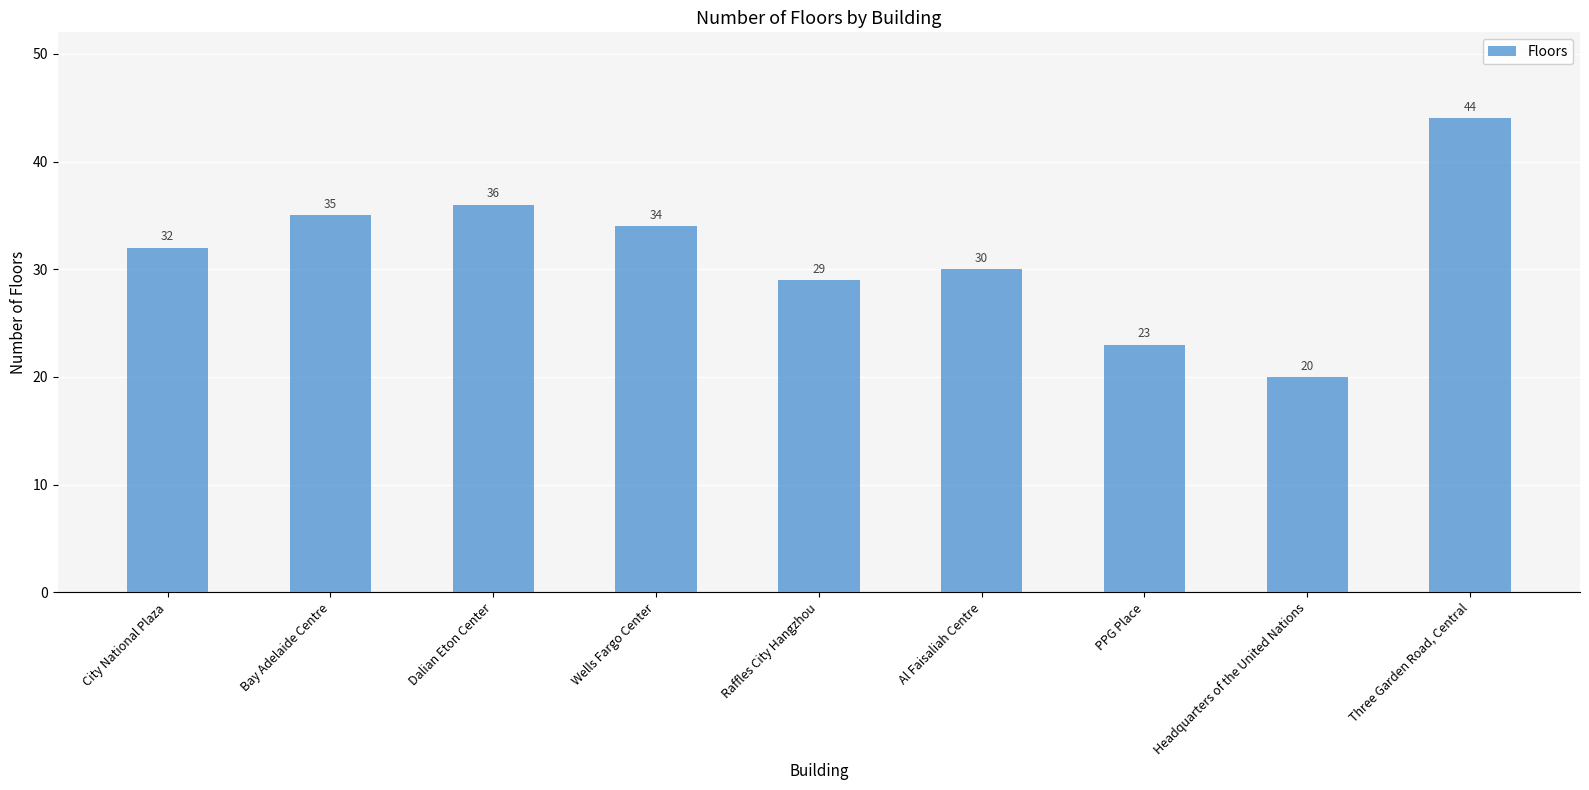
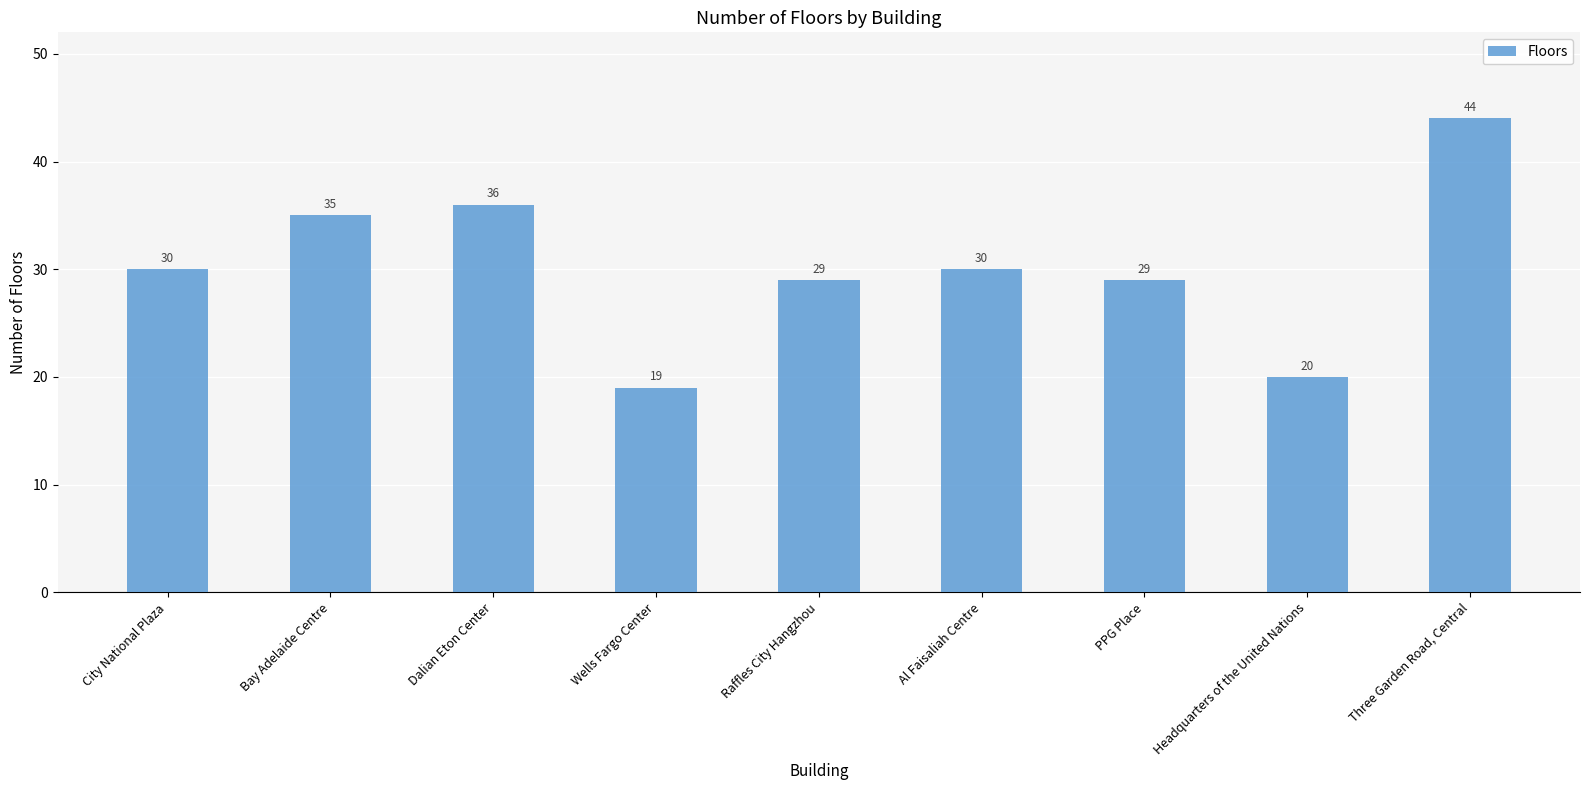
City National Plaza: 32 -> 30
Wells Fargo Center: 34 -> 19
PPG Place: 23 -> 29
